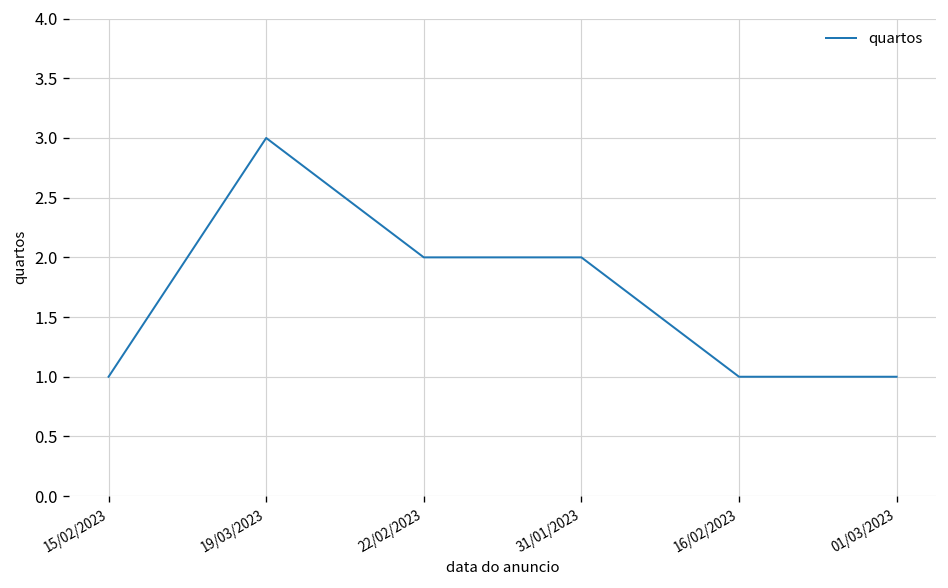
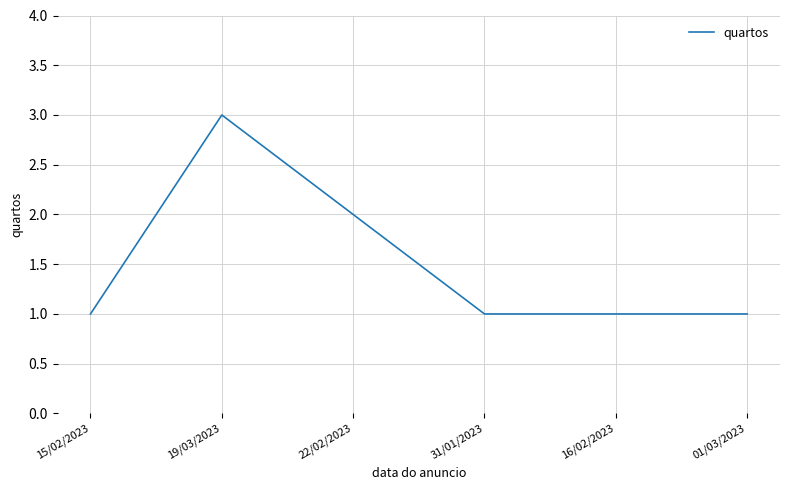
31/01/2023: 2 -> 1
